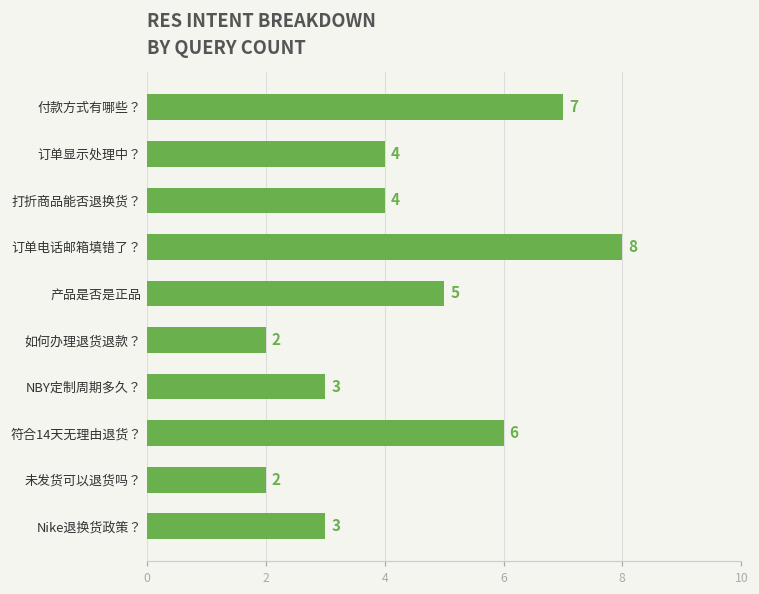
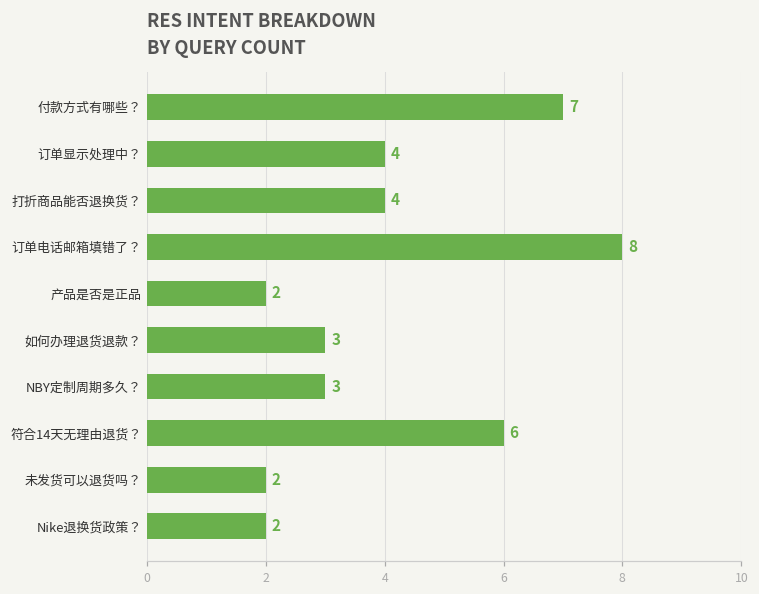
产品是否是正品: 5 -> 2
如何办理退货退款？: 2 -> 3
Nike退换货政策？: 3 -> 2
